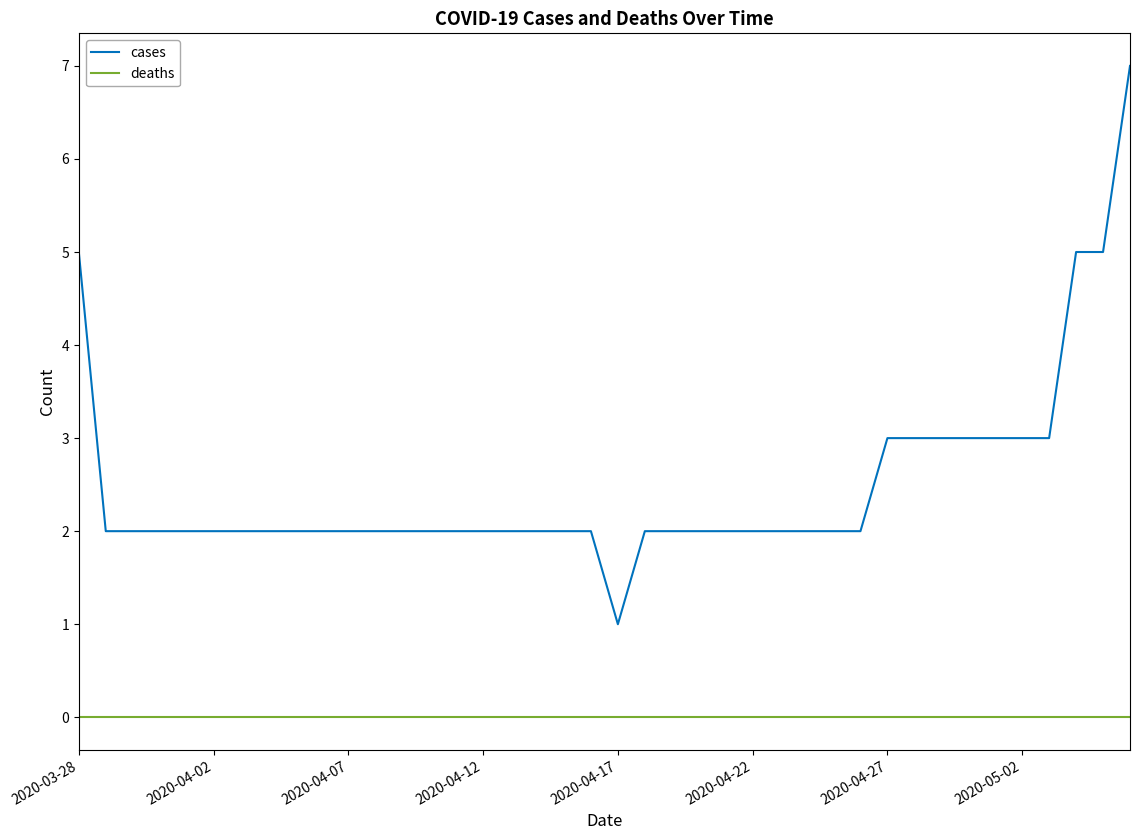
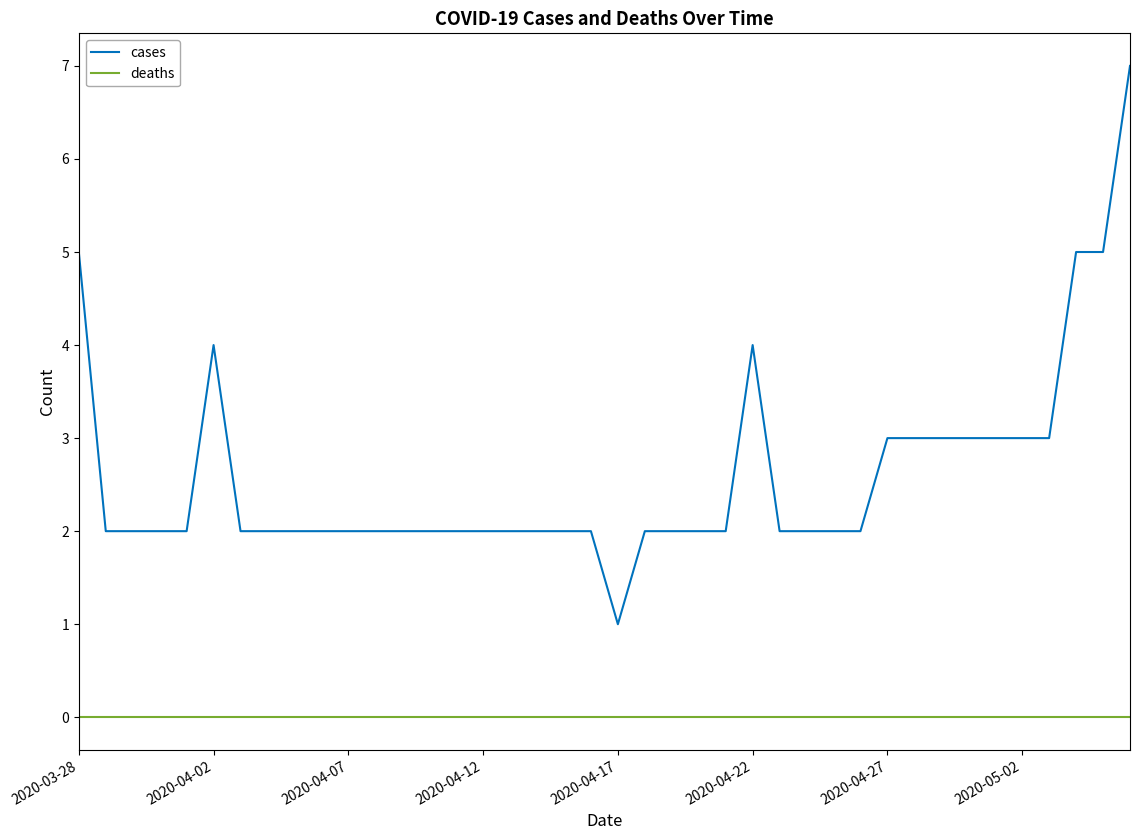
cases, 2020-04-02: 2 -> 4
cases, 2020-04-22: 2 -> 4
